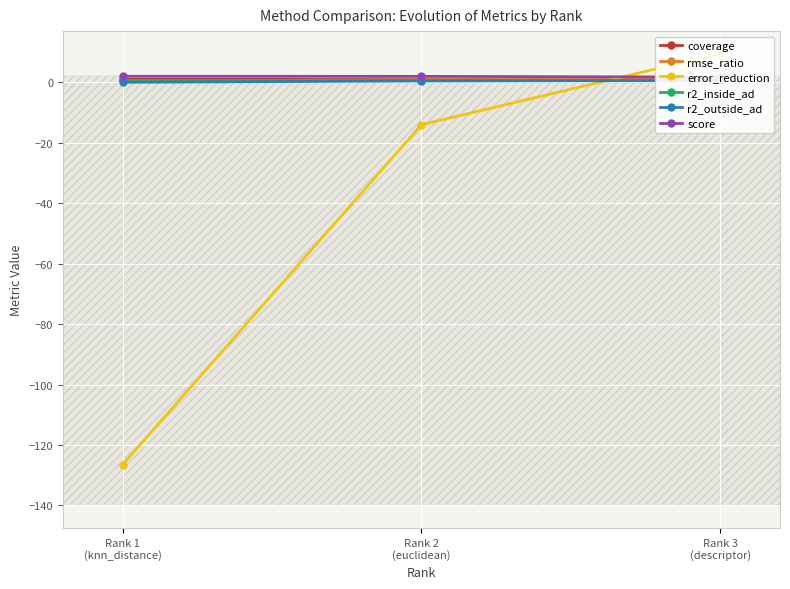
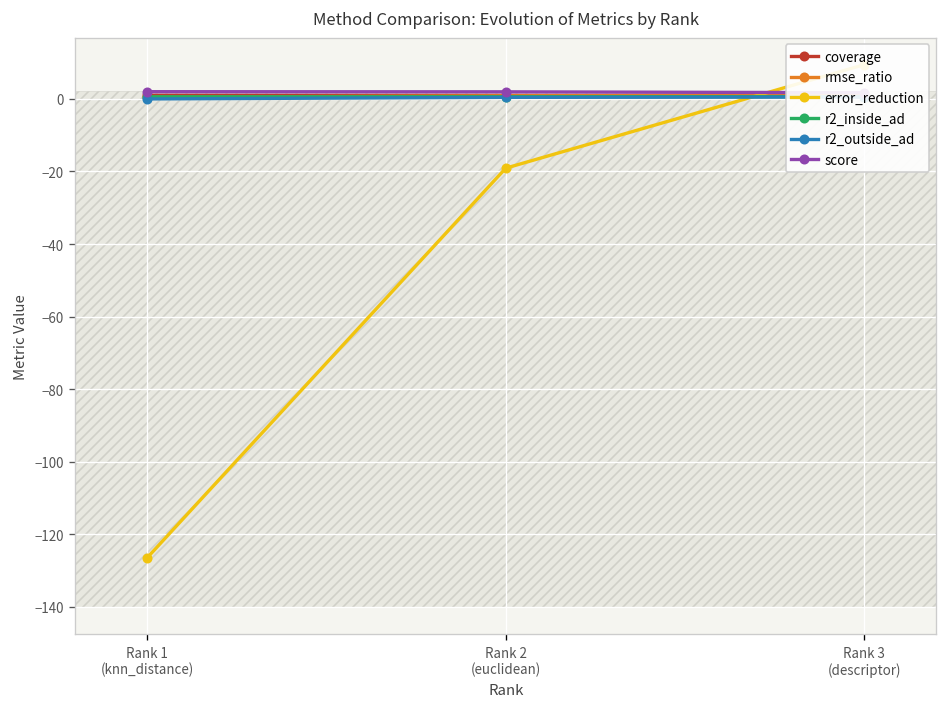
error_reduction, Rank 2 (euclidean): -14 -> -19
